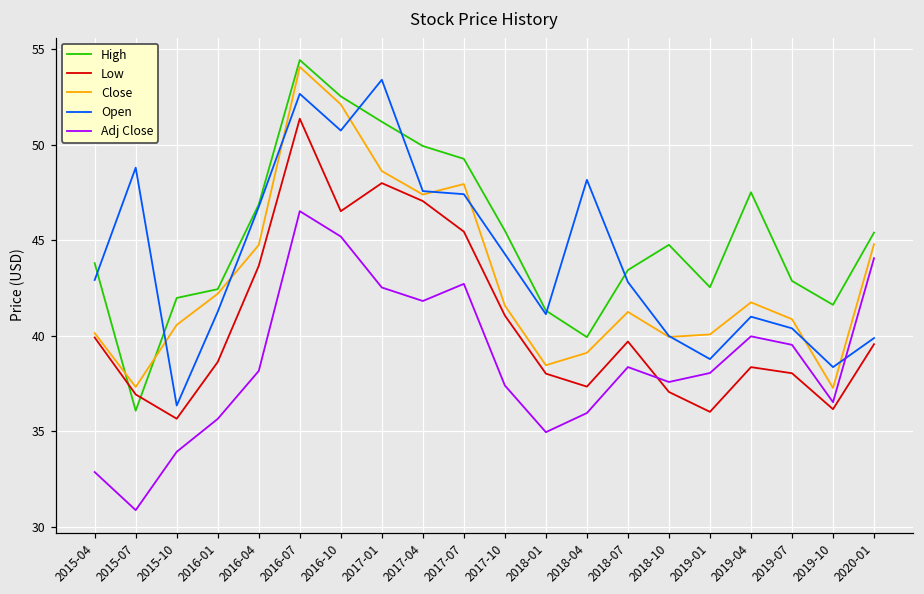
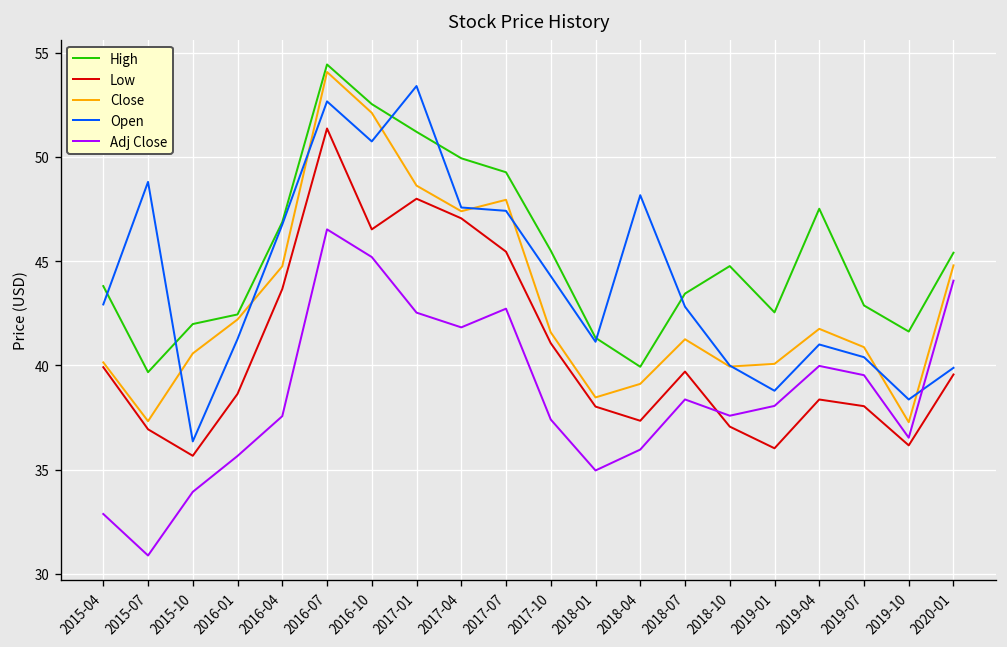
High, 2015-07: 36.1 -> 39.7
Adj Close, 2016-04: 38.2 -> 37.6
